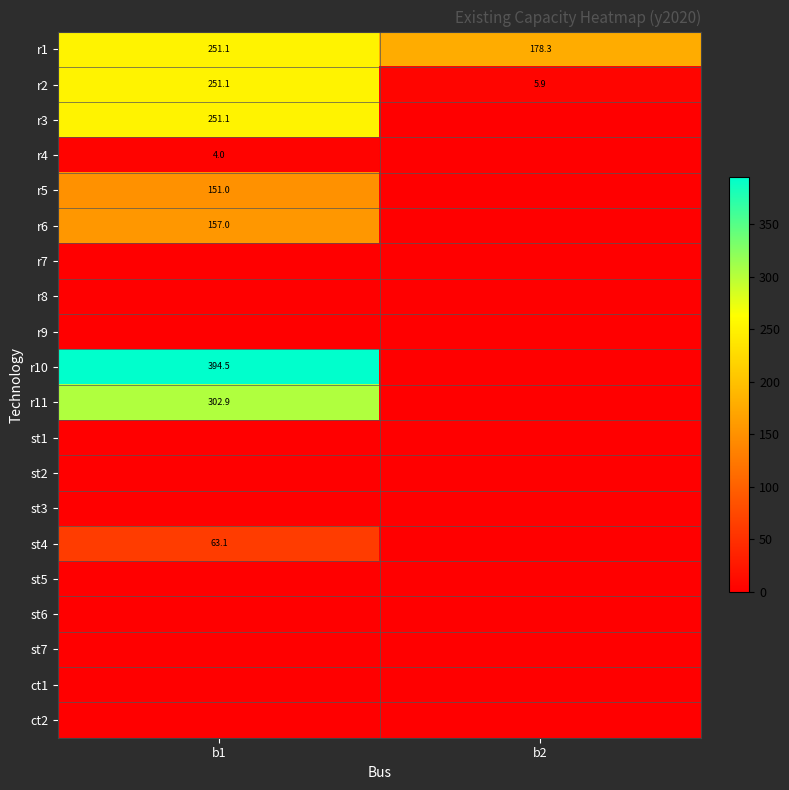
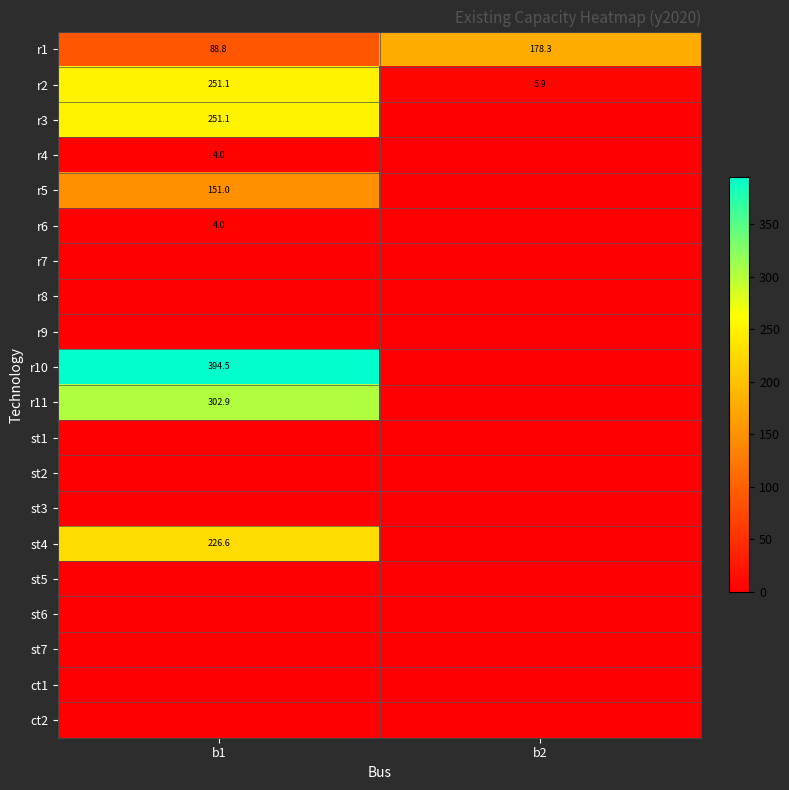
r1, b1: 251.1 -> 88.8
r6, b1: 157.0 -> 4.0
st4, b1: 63.1 -> 226.6
